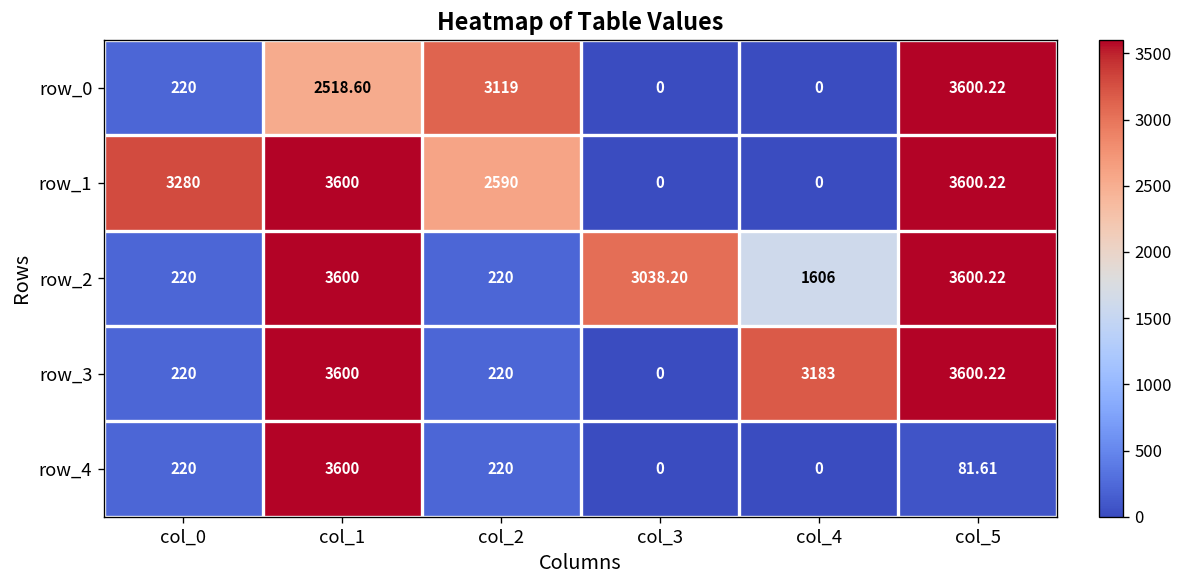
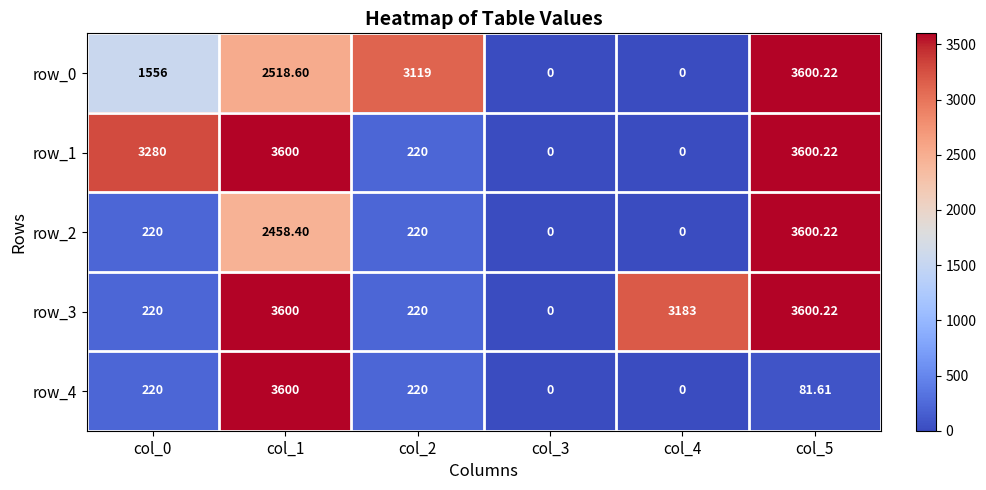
row_0, col_0: 220 -> 1556
row_1, col_2: 2590 -> 220
row_2, col_1: 3600 -> 2458.40
row_2, col_3: 3038.20 -> 0
row_2, col_4: 1606 -> 0
